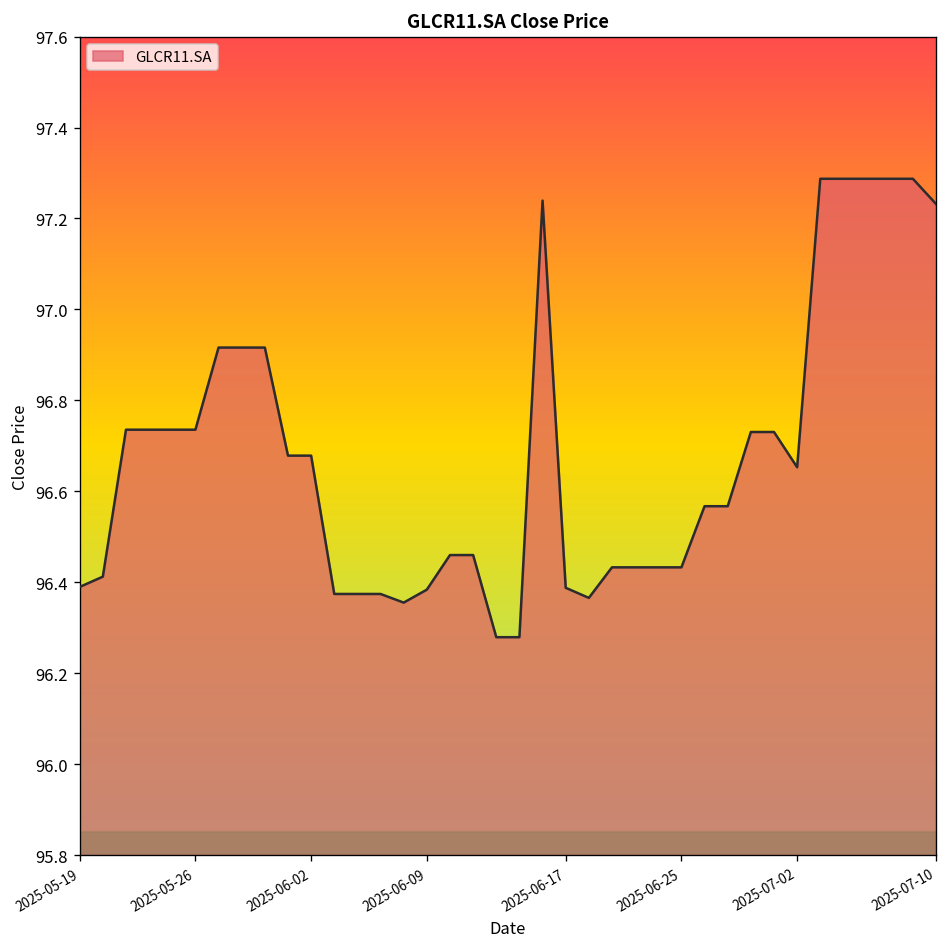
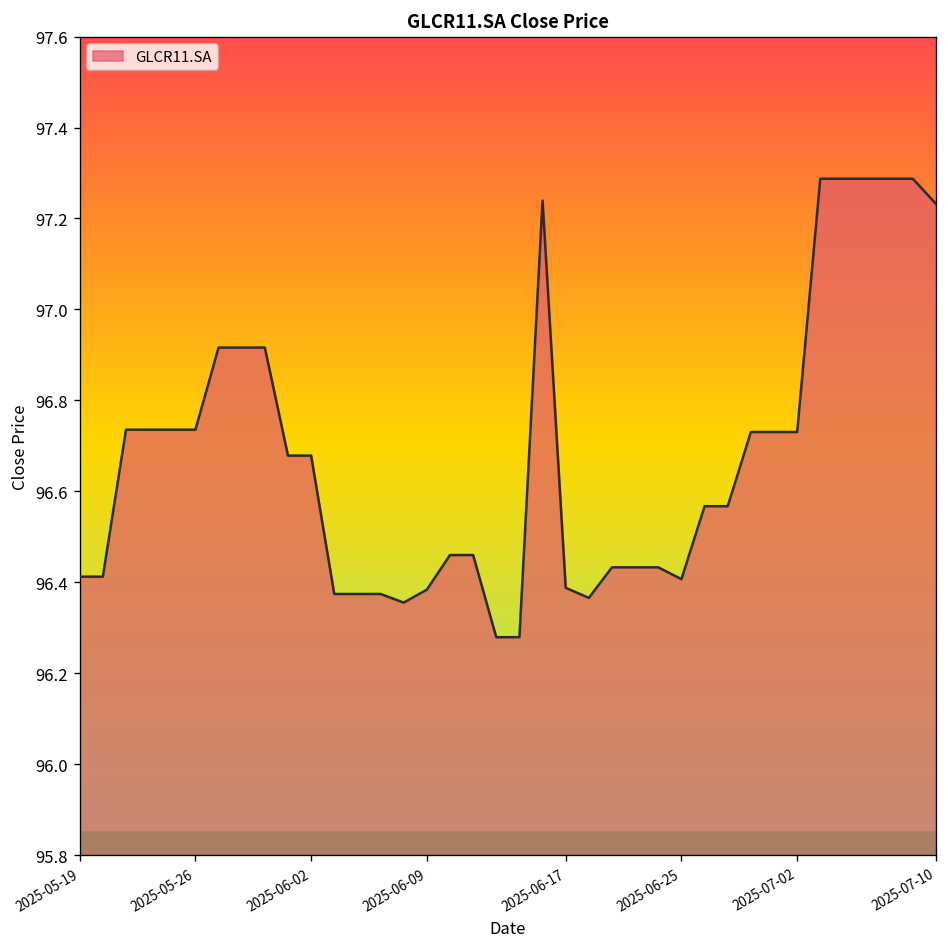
2025-05-19: 96.39 -> 96.41
2025-06-25: 96.43 -> 96.41
2025-07-02: 96.65 -> 96.73
